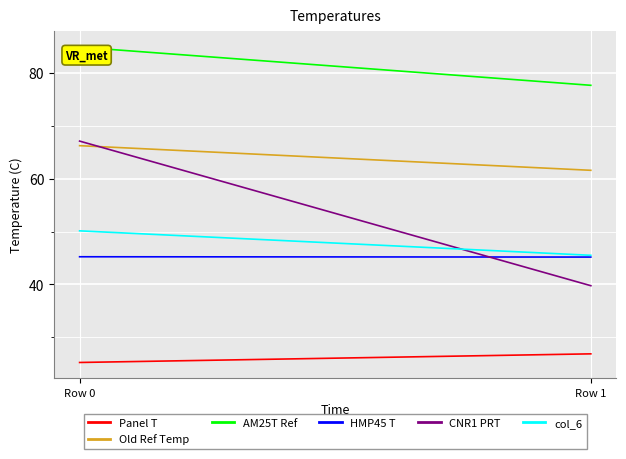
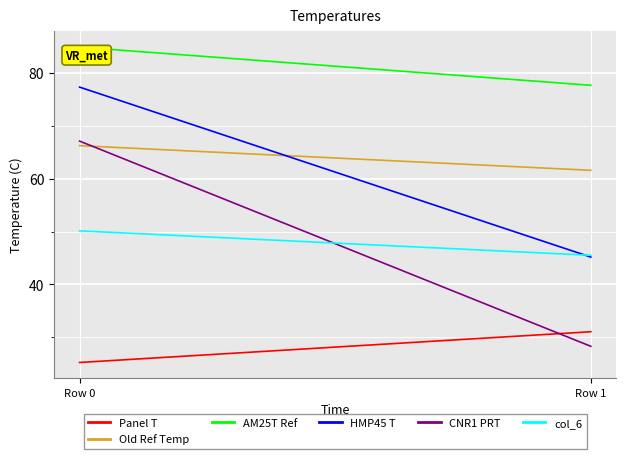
HMP45 T, Row 0: 45 -> 77
Panel T, Row 1: 27 -> 31
CNR1 PRT, Row 1: 40 -> 28
